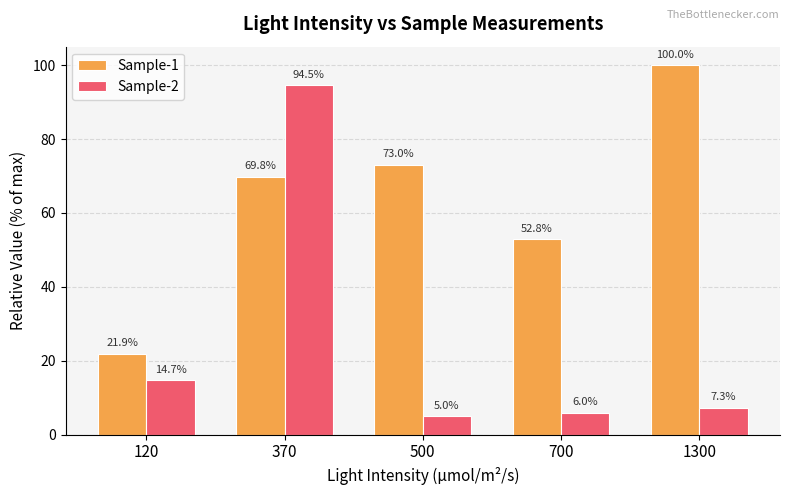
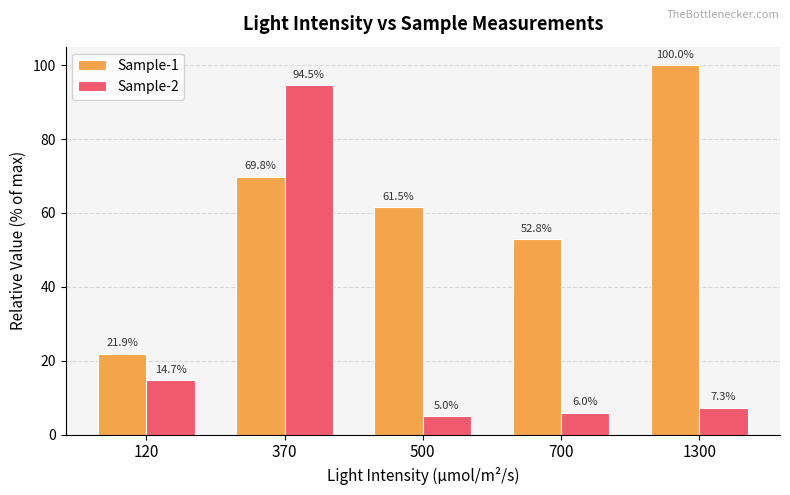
Sample-1, 500: 73.0% -> 61.5%
